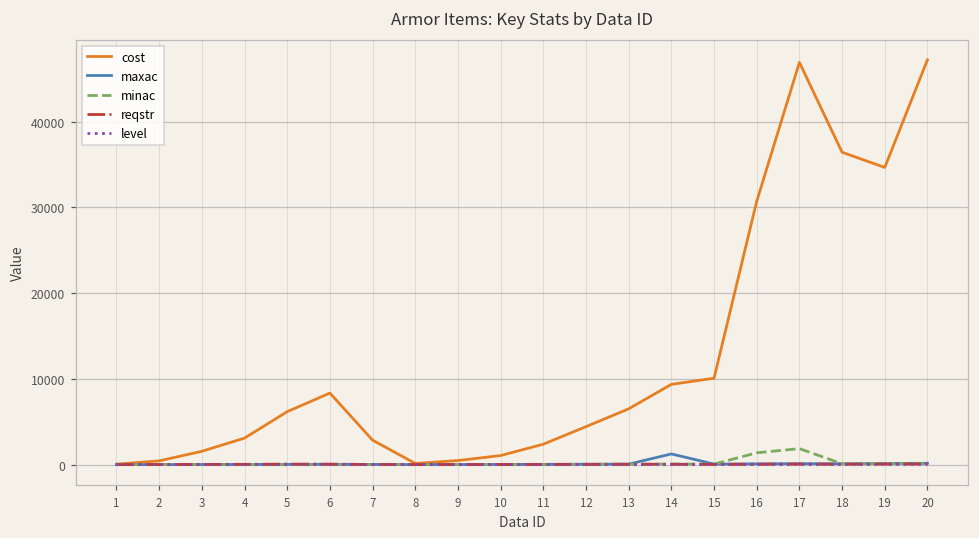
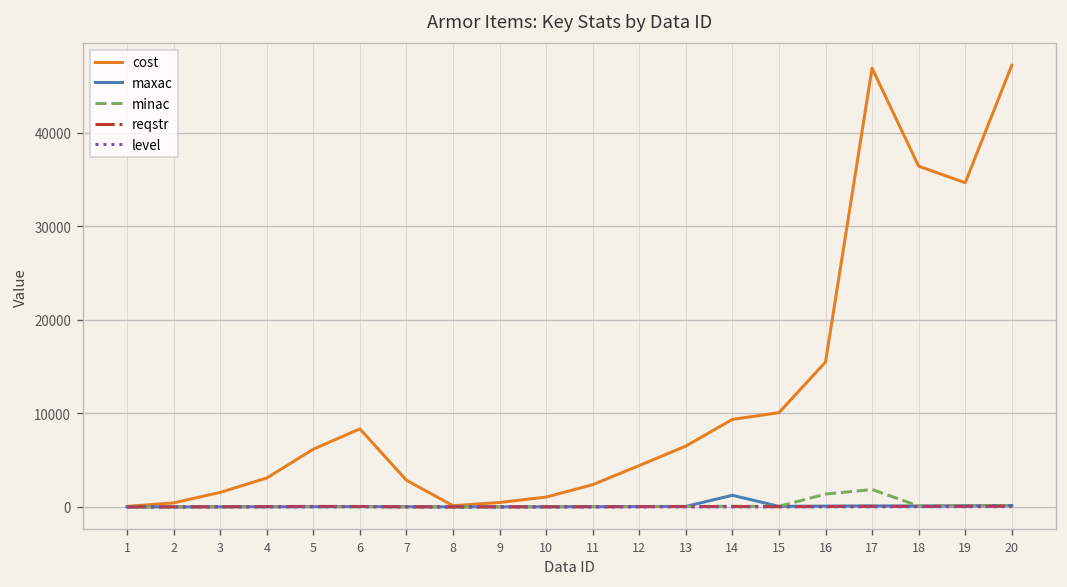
cost, 16: 31000 -> 15000
